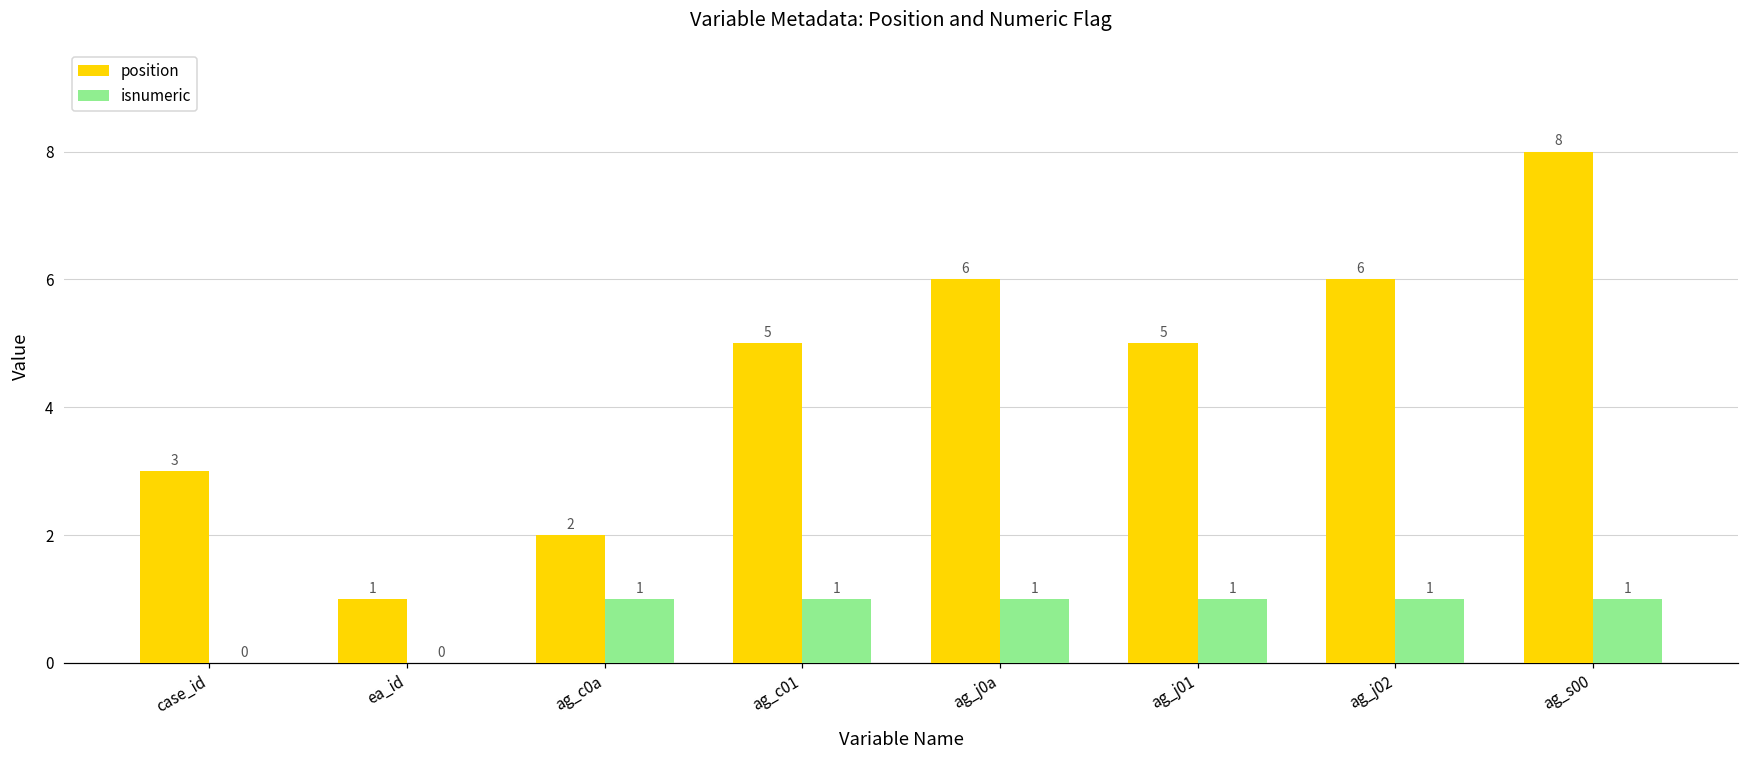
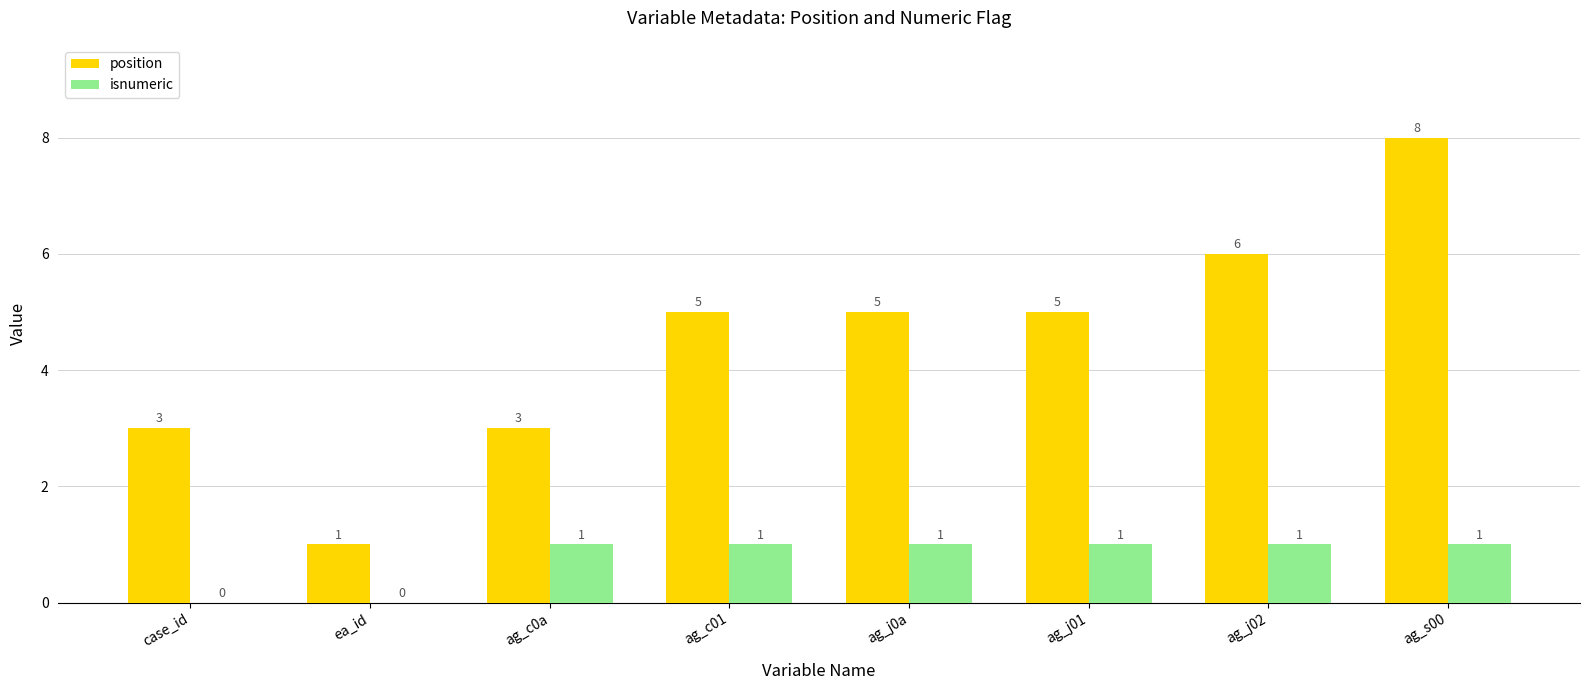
position, ag_c0a: 2 -> 3
position, ag_j0a: 6 -> 5
